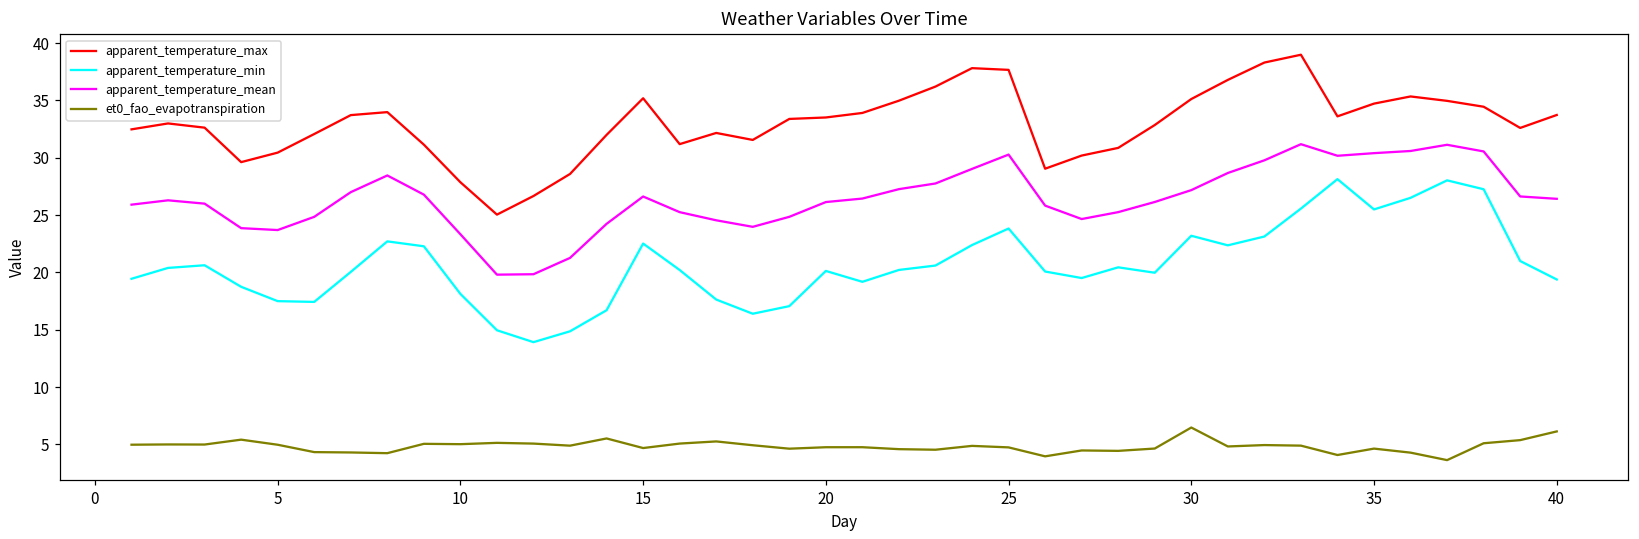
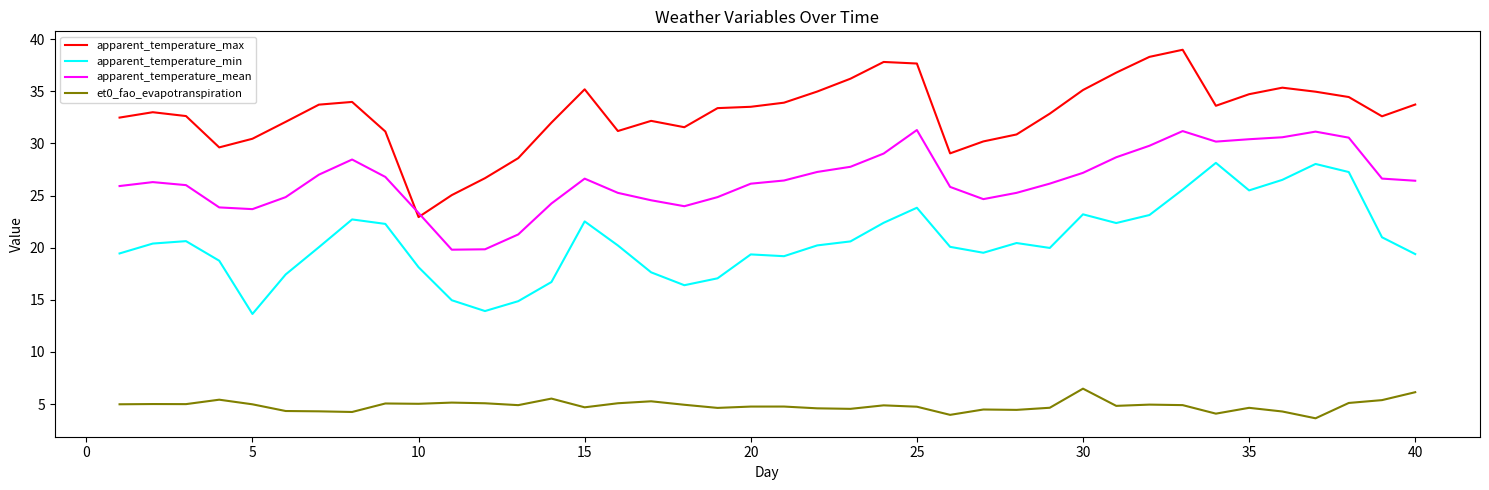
apparent_temperature_min, 5: 17.5 -> 13.6
apparent_temperature_max, 10: 27.9 -> 22.9
apparent_temperature_min, 20: 20.1 -> 19.4
apparent_temperature_mean, 25: 30.3 -> 31.3
